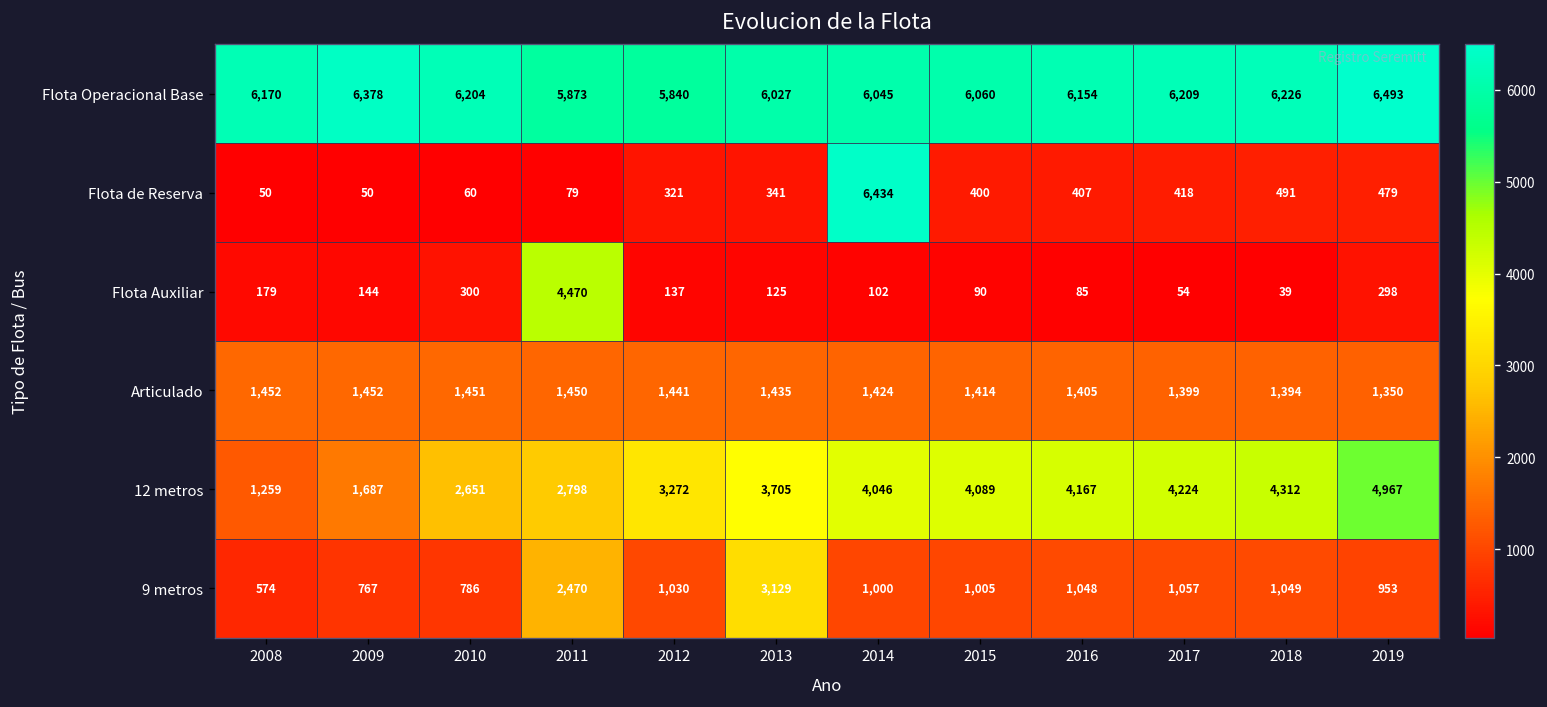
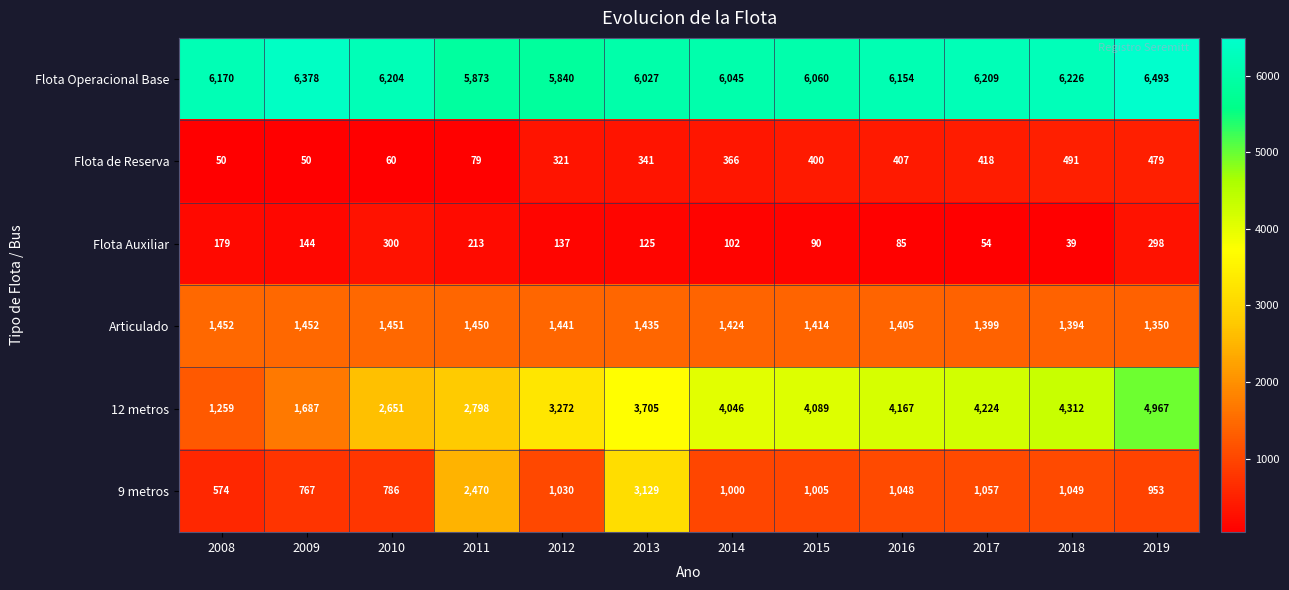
Flota de Reserva, 2014: 6,434 -> 366
Flota Auxiliar, 2011: 4,470 -> 213
